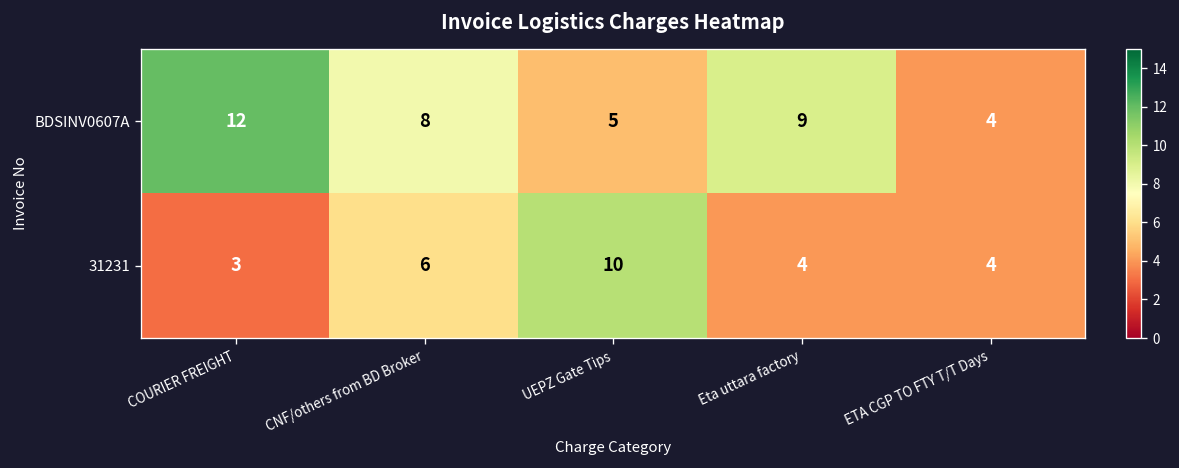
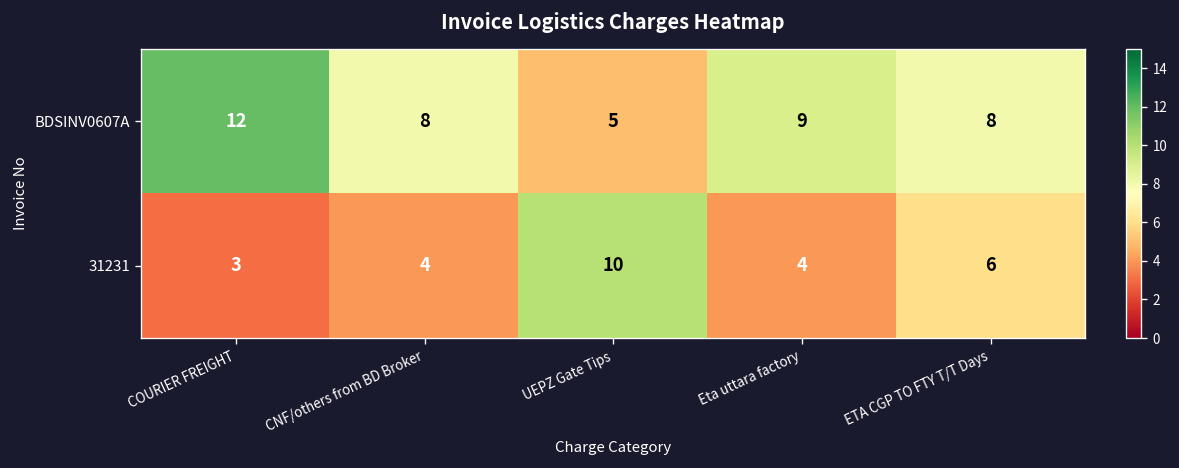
BDSINV0607A, ETA CGP TO FTY T/T Days: 4 -> 8
31231, CNF/others from BD Broker: 6 -> 4
31231, ETA CGP TO FTY T/T Days: 4 -> 6
